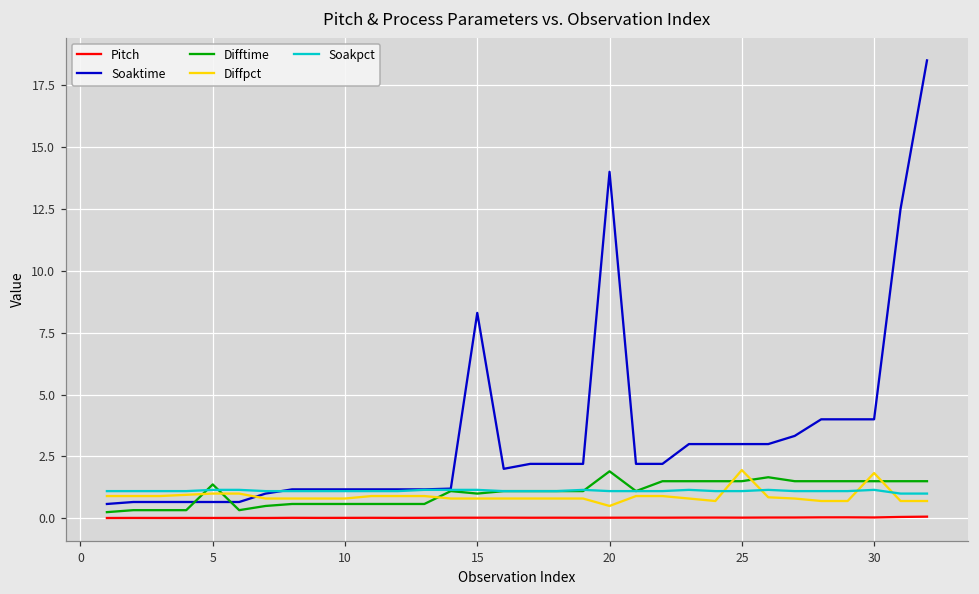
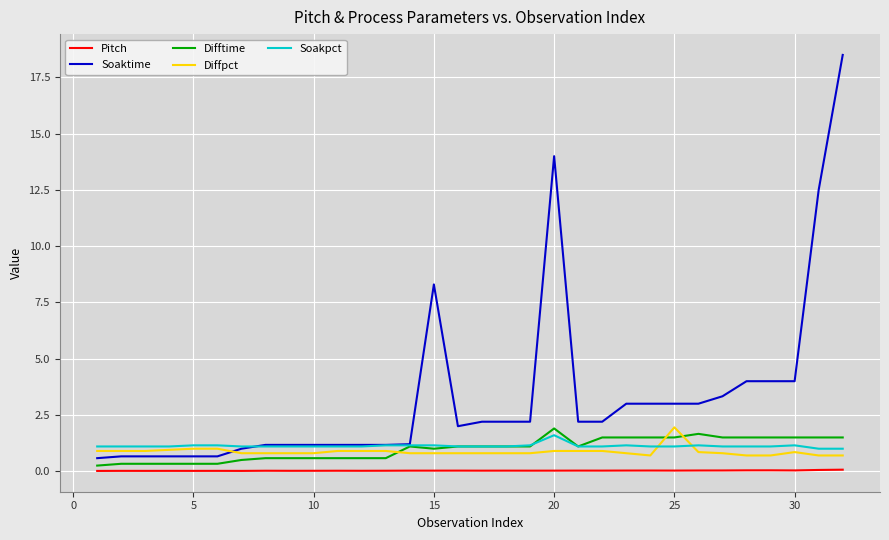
Difftime, 5: 1.4 -> 0.3
Diffpct, 20: 0.5 -> 0.9
Soakpct, 20: 1.1 -> 1.6
Diffpct, 30: 1.8 -> 0.9
